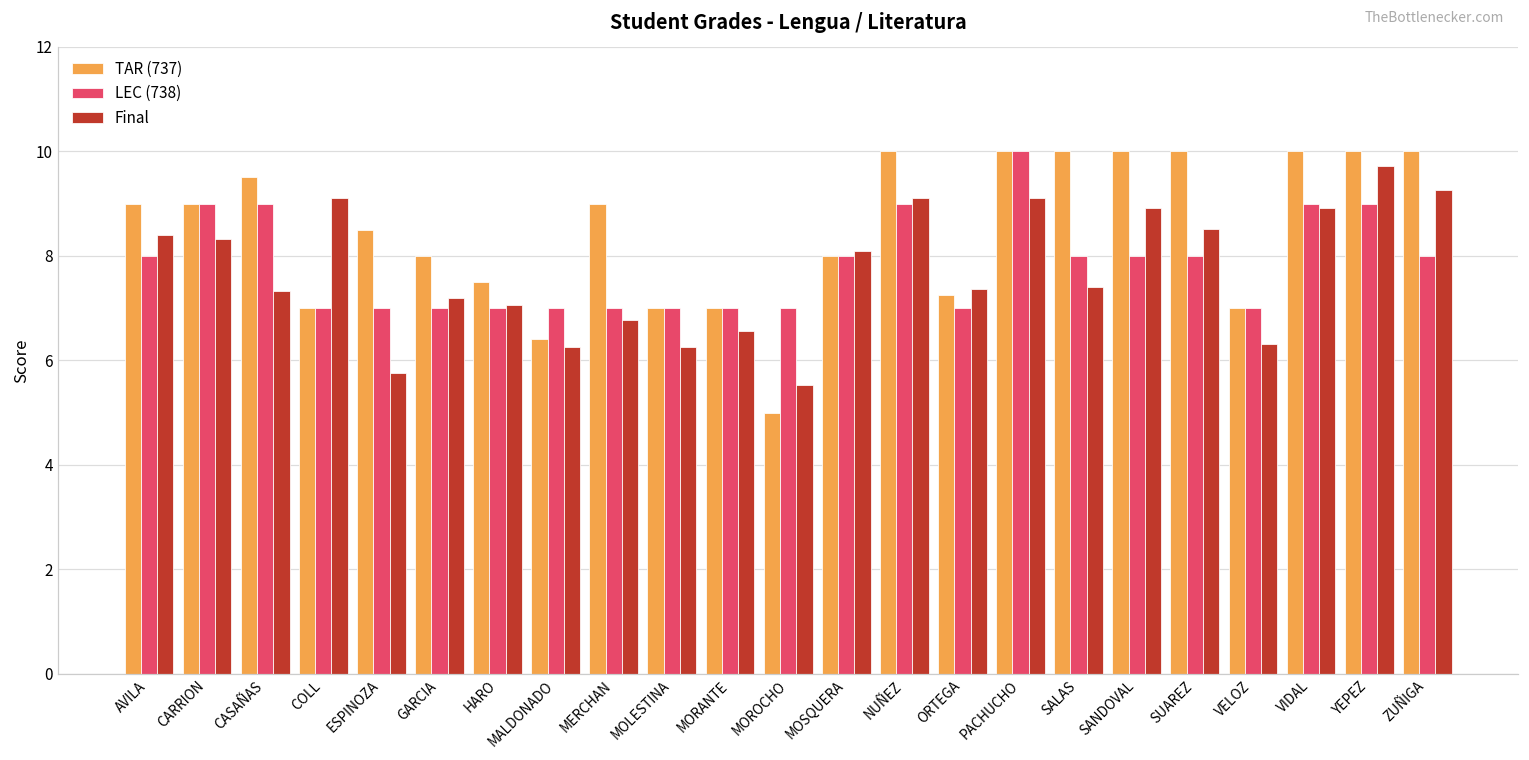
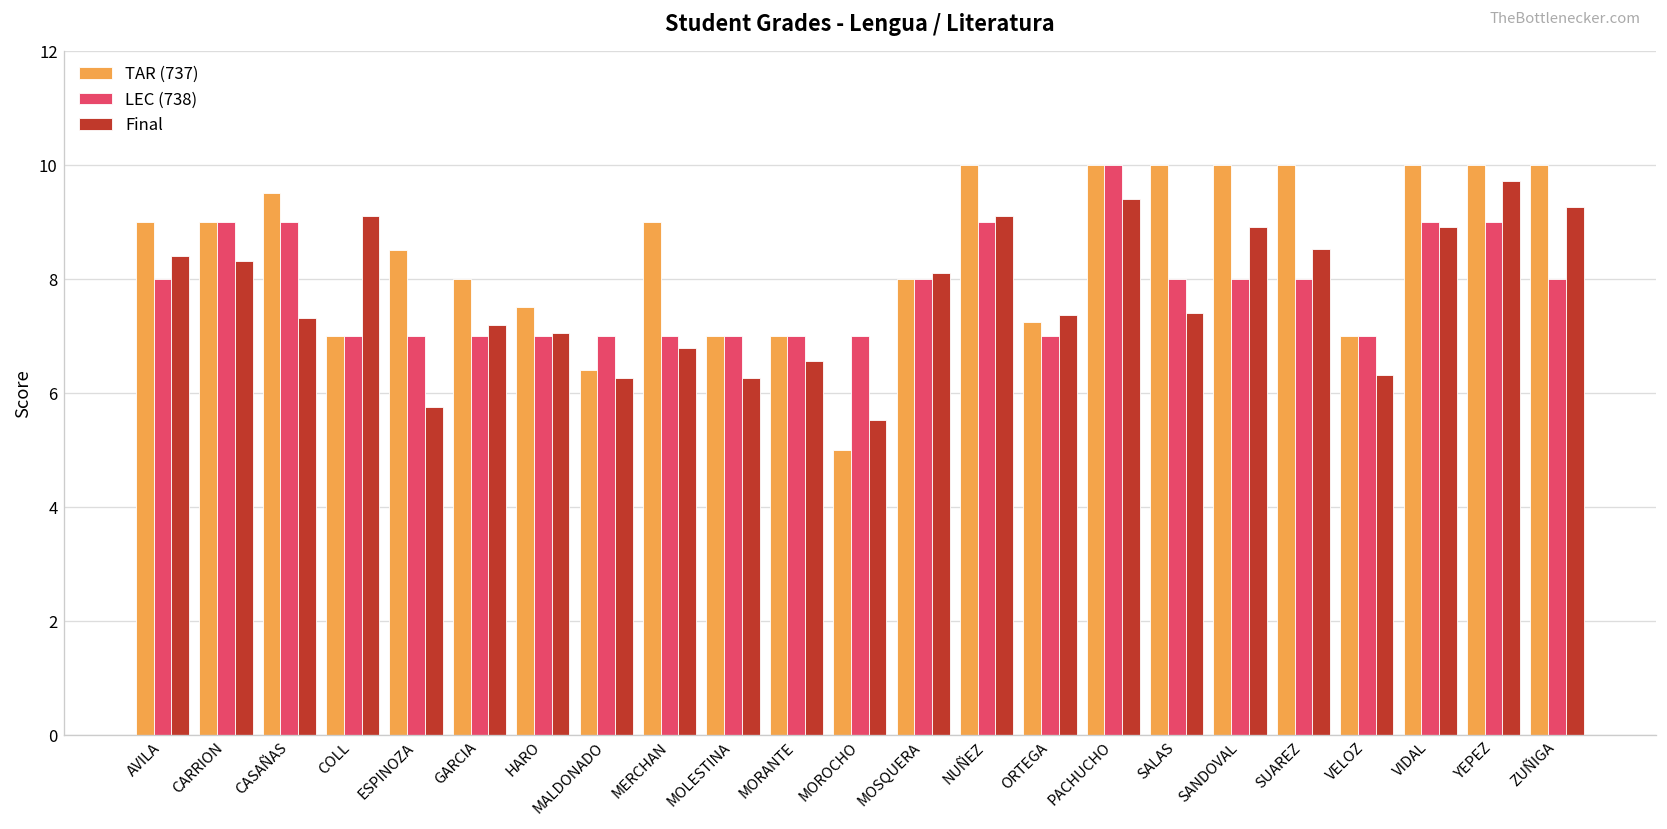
Final, PACHUCHO: 9.1 -> 9.4
